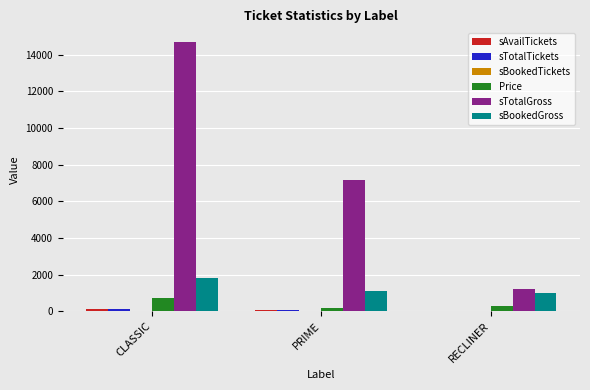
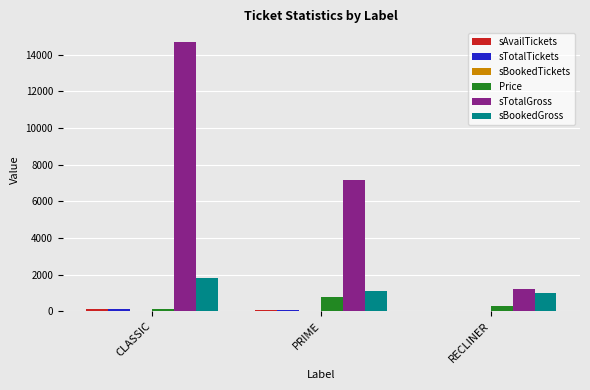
Price, CLASSIC: 700 -> 100
Price, PRIME: 200 -> 800
